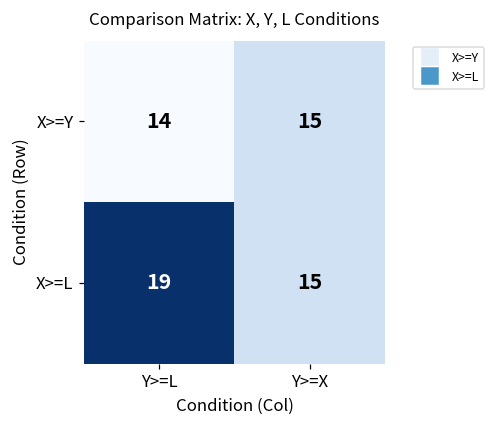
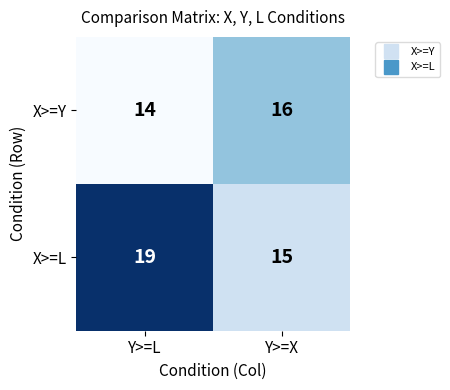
X>=Y, Y>=X: 15 -> 16
